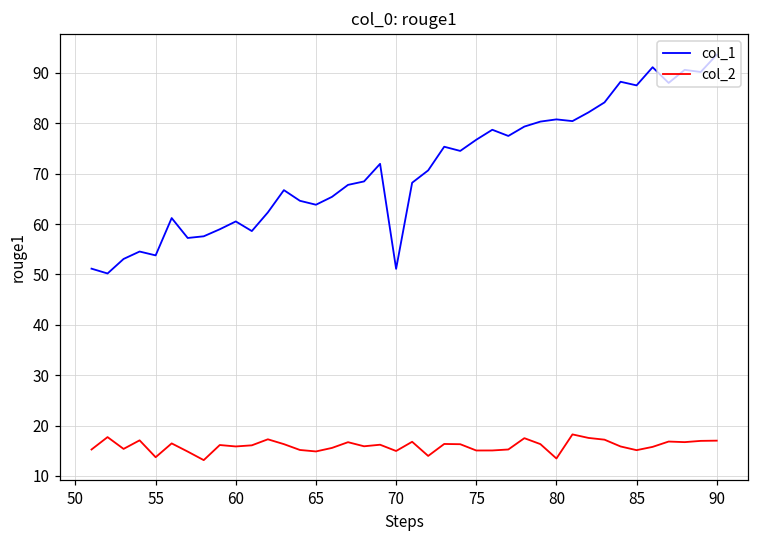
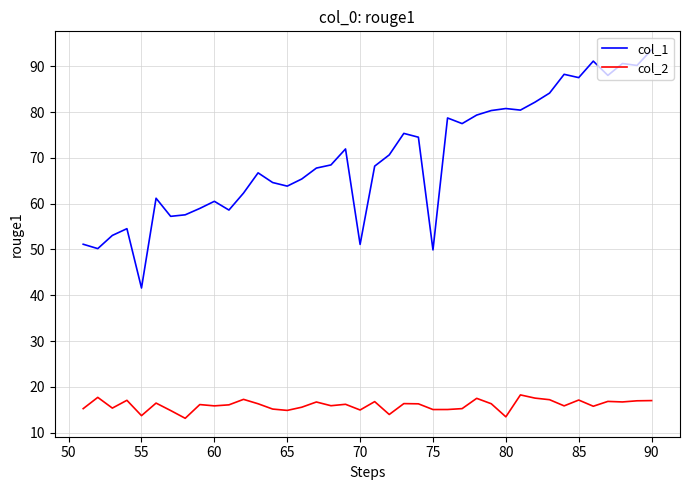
col_1, 55: 54 -> 42
col_1, 75: 77 -> 50
col_2, 85: 15 -> 17
